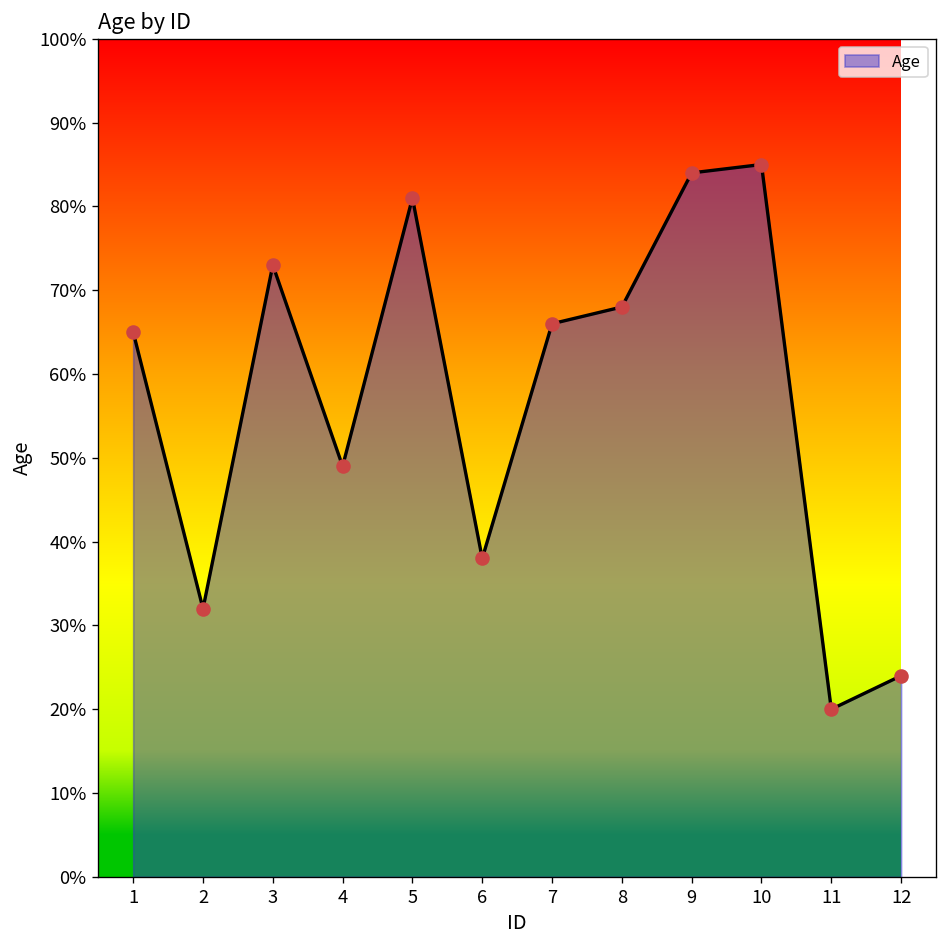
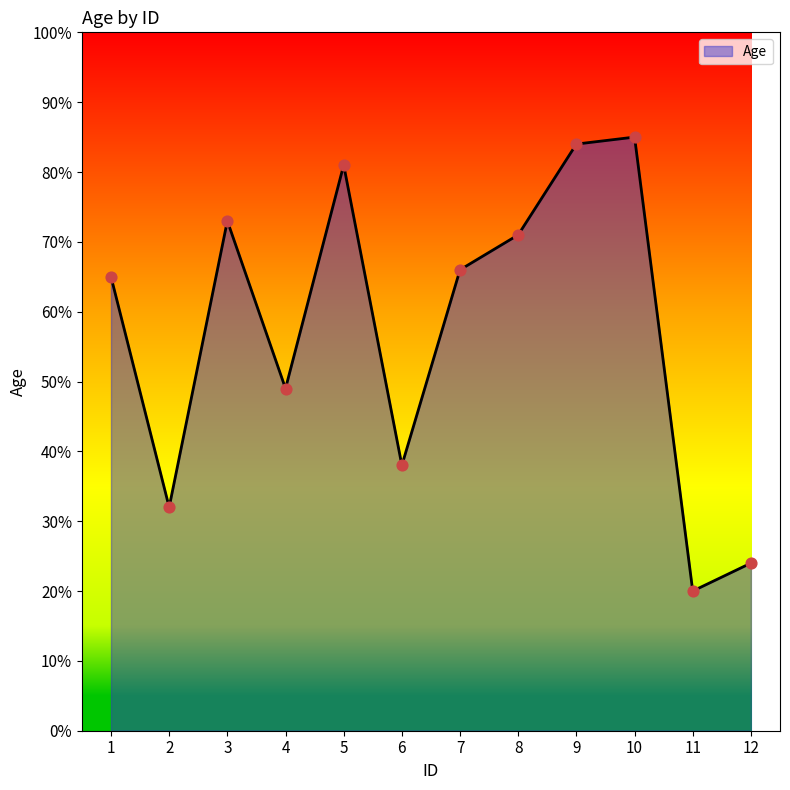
8: 68% -> 71%
